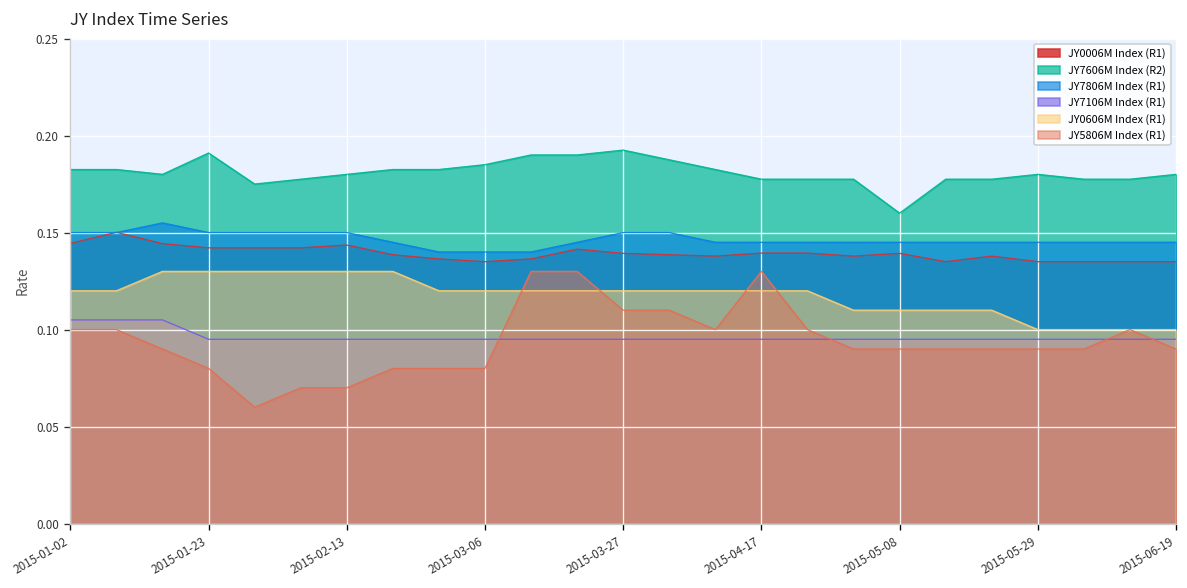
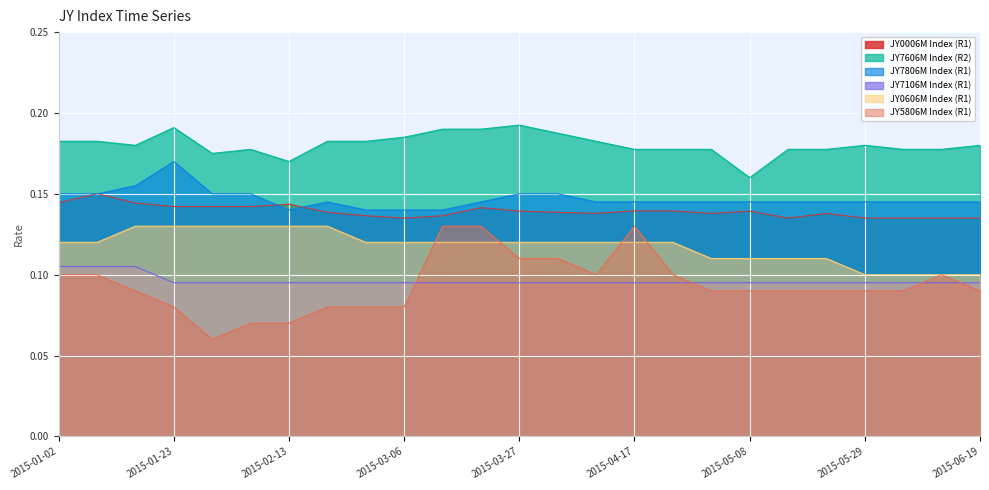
JY7806M Index (R1), 2015-01-23: 0.15 -> 0.17
JY7606M Index (R2), 2015-02-13: 0.18 -> 0.17
JY7806M Index (R1), 2015-02-13: 0.15 -> 0.14
